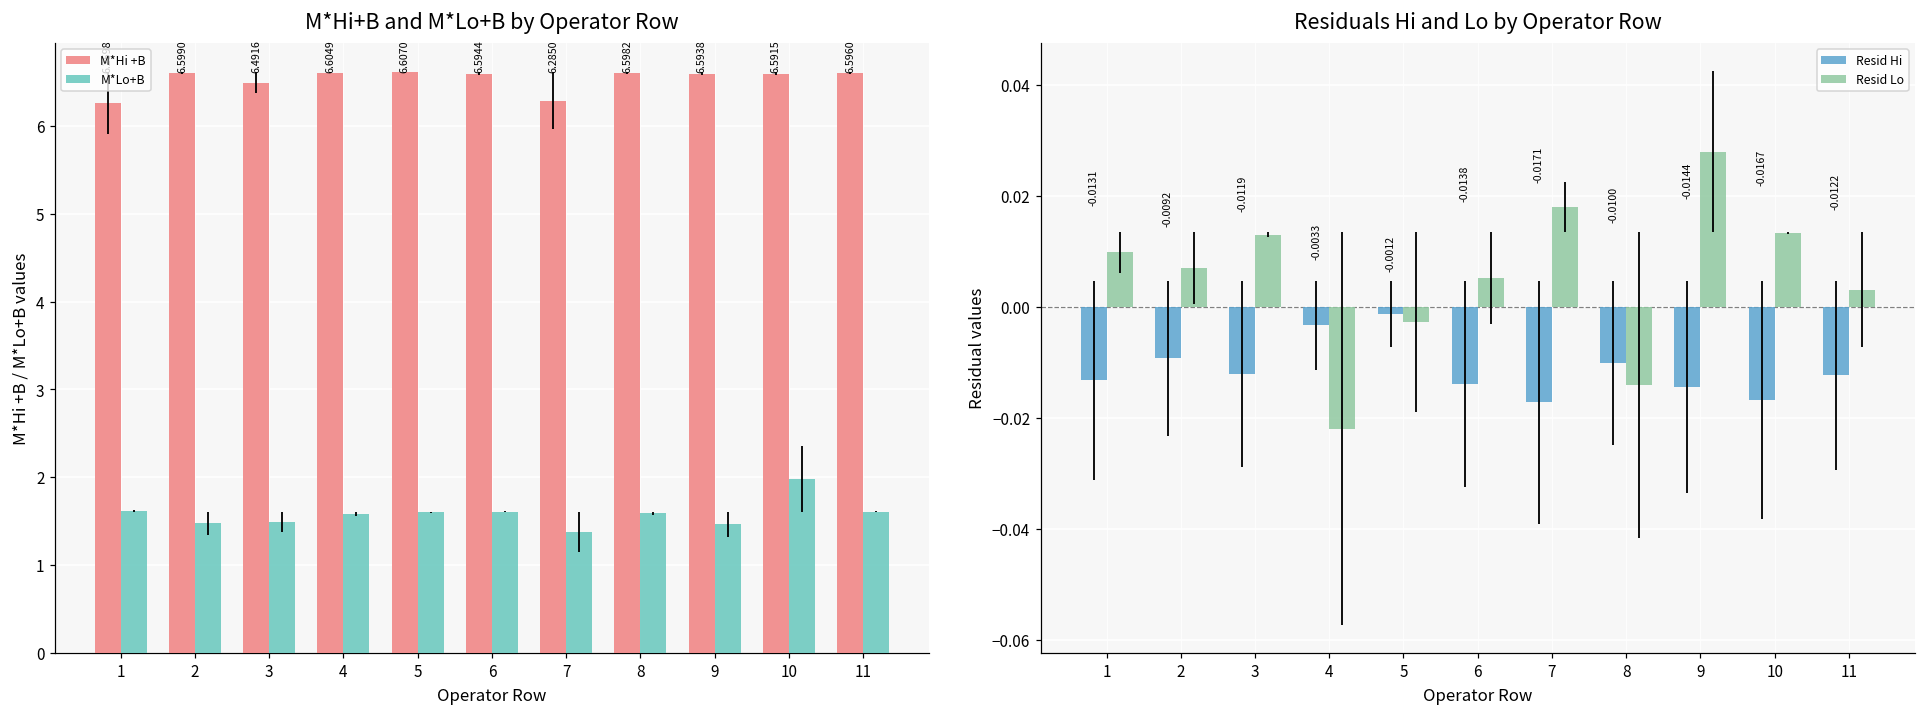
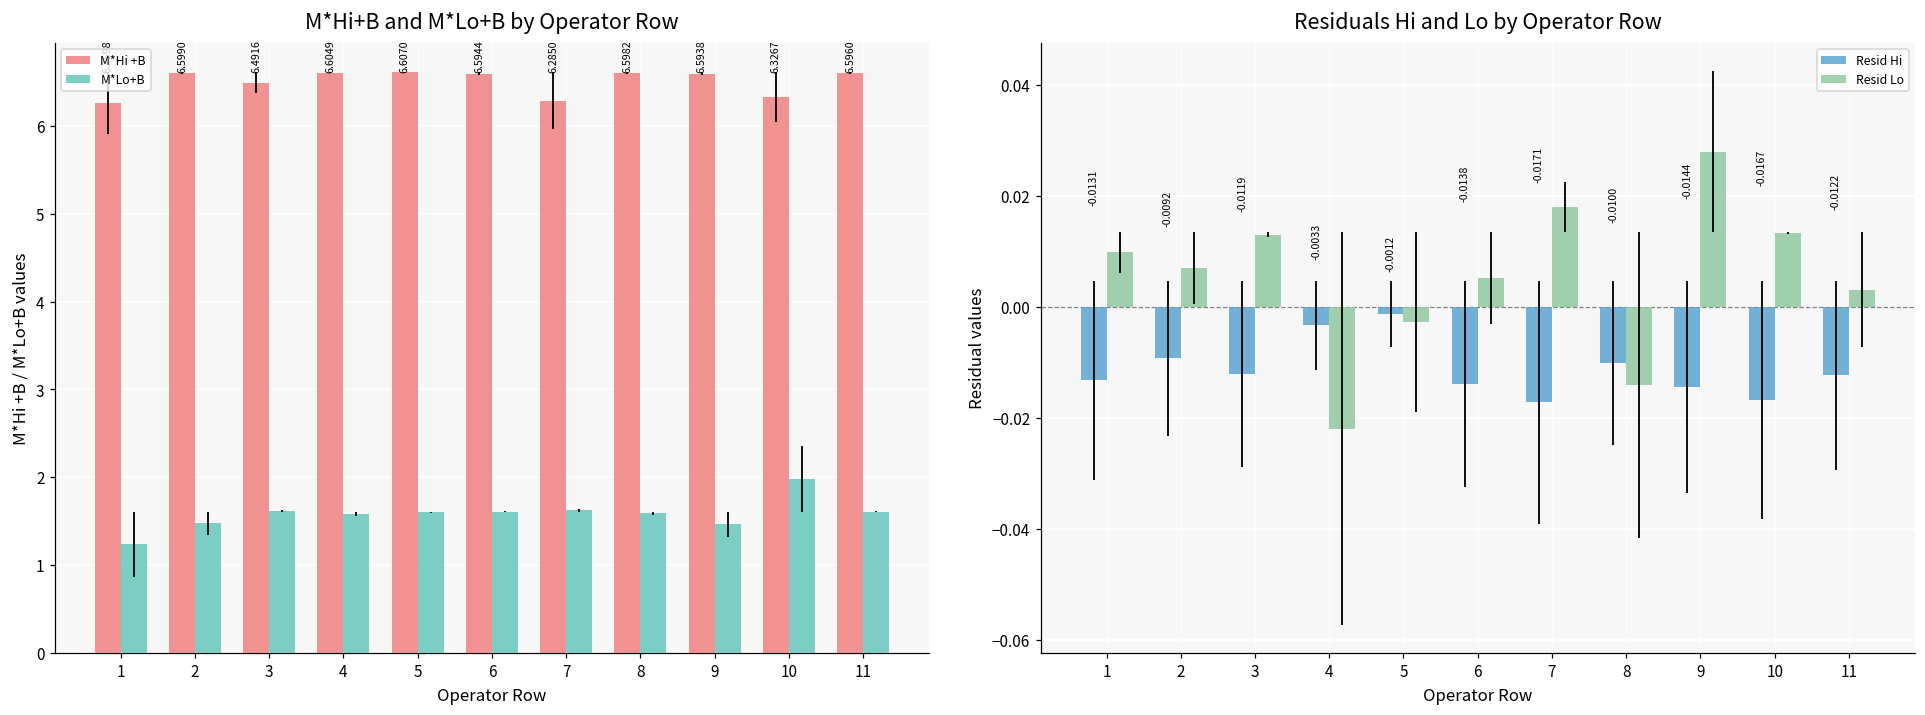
M*Hi+B and M*Lo+B by Operator Row, M*Lo+B, 1: 1.6 -> 1.2
M*Hi+B and M*Lo+B by Operator Row, M*Lo+B, 3: 1.5 -> 1.6
M*Hi+B and M*Lo+B by Operator Row, M*Lo+B, 7: 1.4 -> 1.6
M*Hi+B and M*Lo+B by Operator Row, M*Hi +B, 10: 6.5915 -> 6.3267
